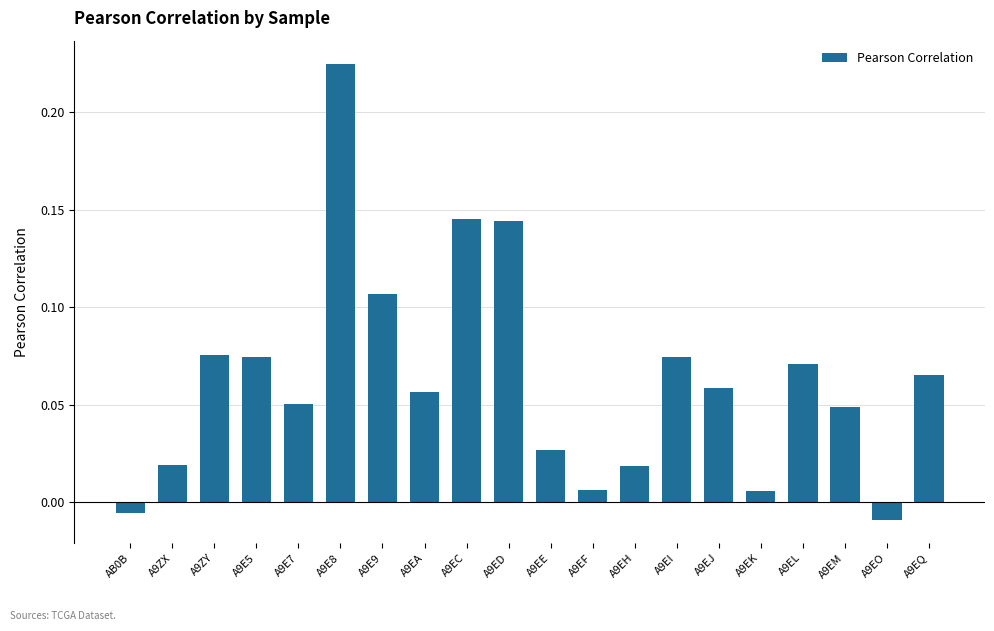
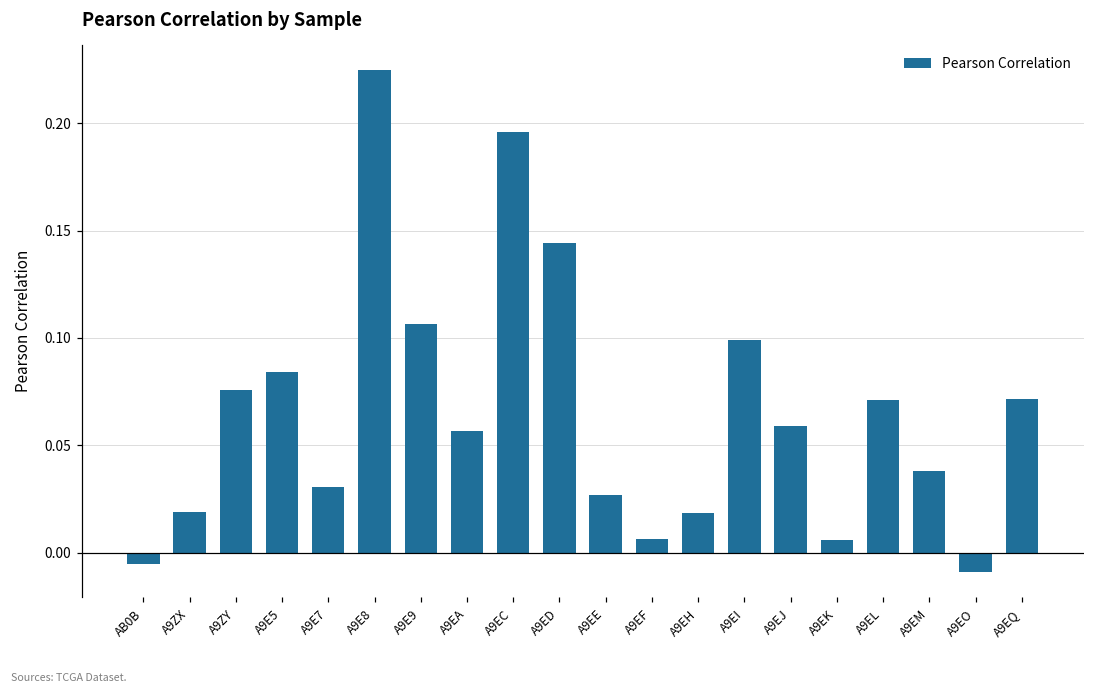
A9E5: 0.075 -> 0.084
A9E7: 0.050 -> 0.030
A9EC: 0.145 -> 0.196
A9EI: 0.074 -> 0.099
A9EM: 0.049 -> 0.038
A9EQ: 0.065 -> 0.071
